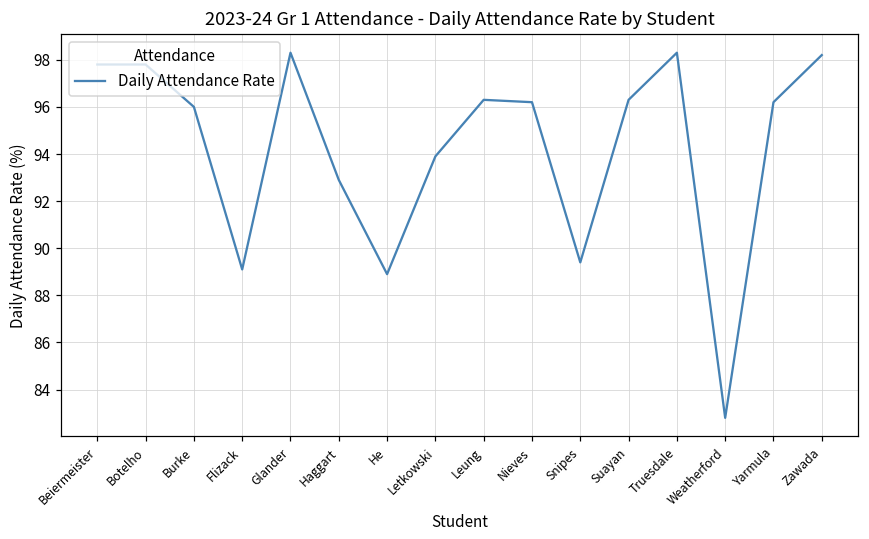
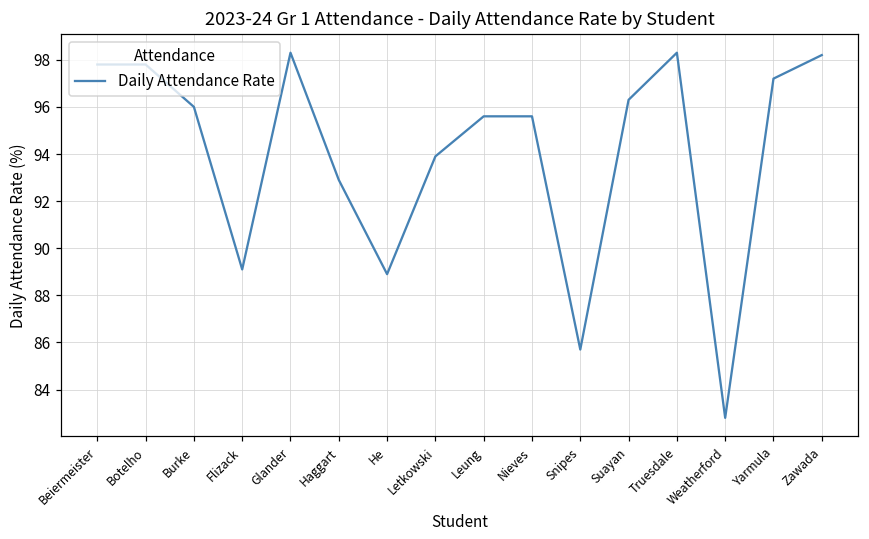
Leung: 96.3 -> 95.6
Nieves: 96.2 -> 95.6
Snipes: 89.4 -> 85.7
Yarmula: 96.2 -> 97.2
